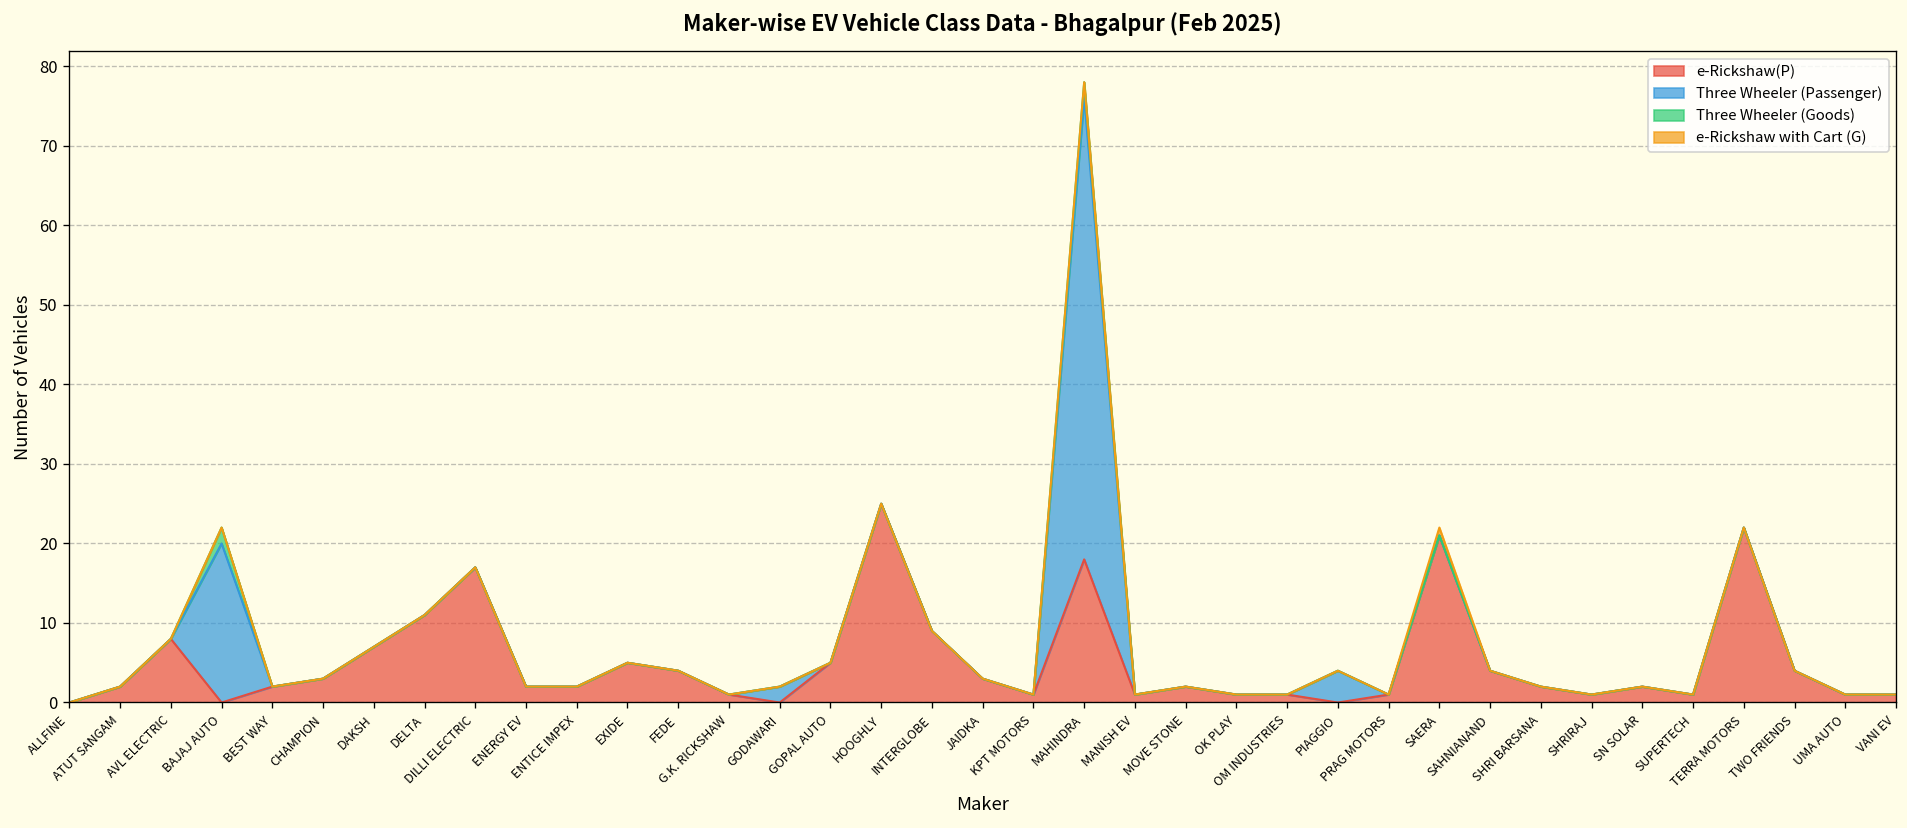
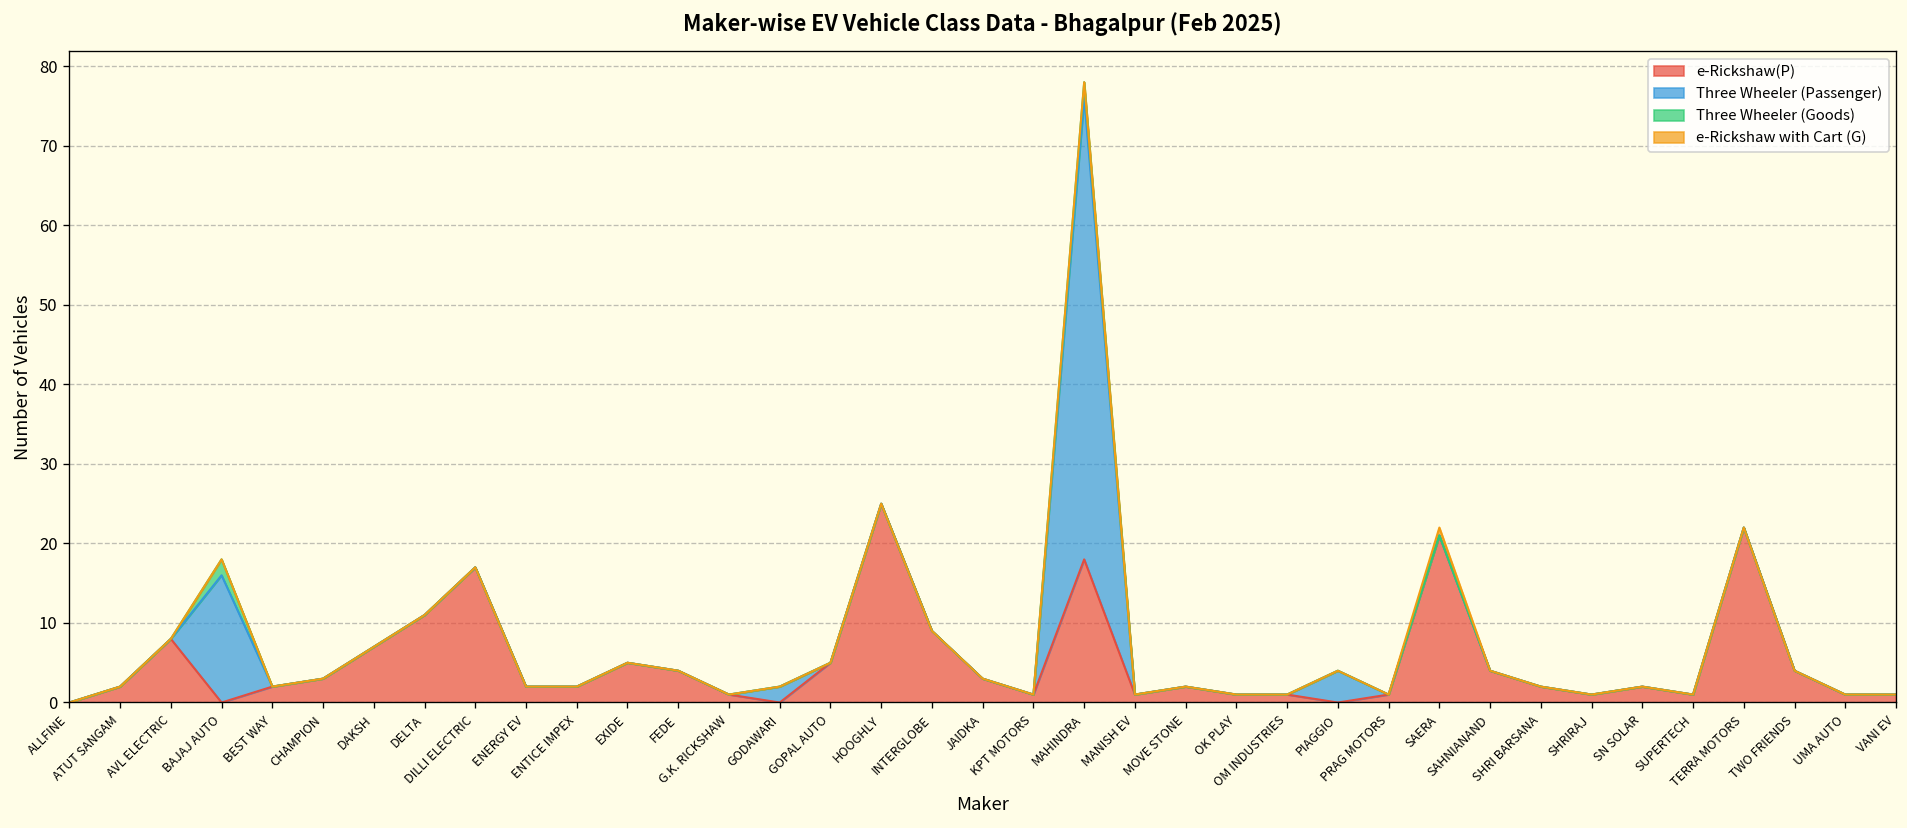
Three Wheeler (Passenger), BAJAJ AUTO: 20 -> 16
